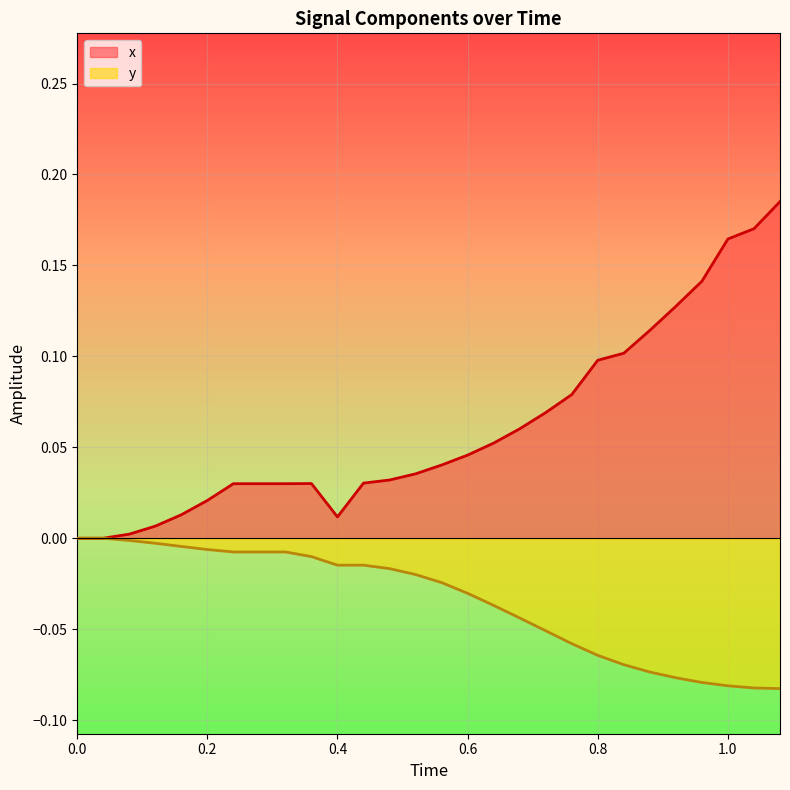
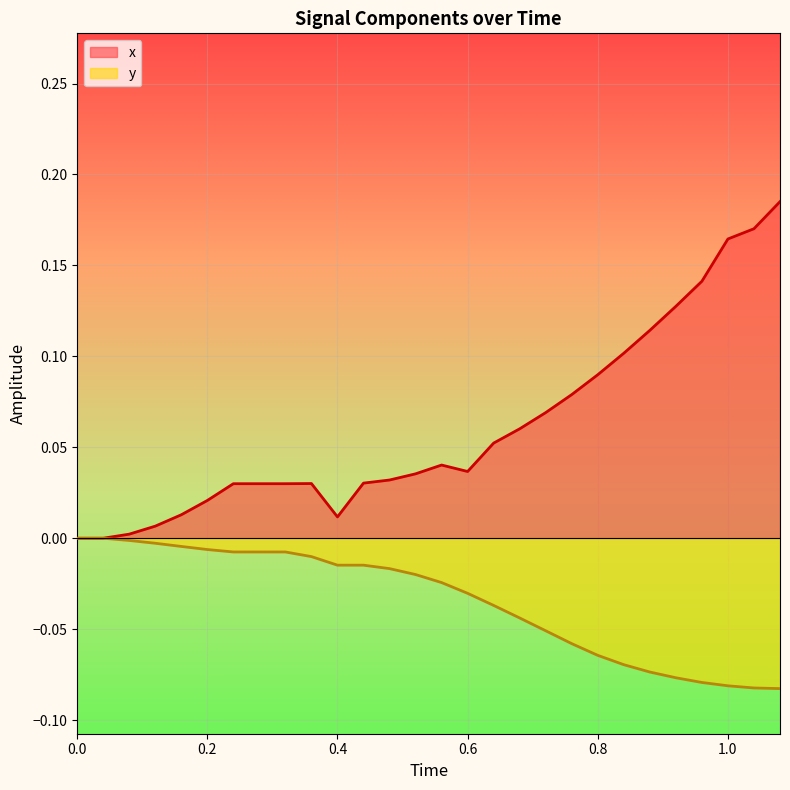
x, 0.6: 0.046 -> 0.037
x, 0.8: 0.098 -> 0.090
